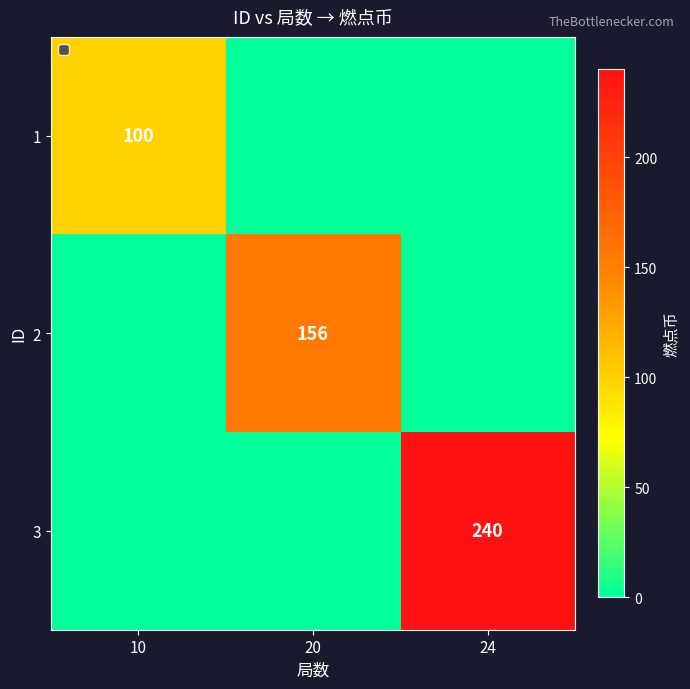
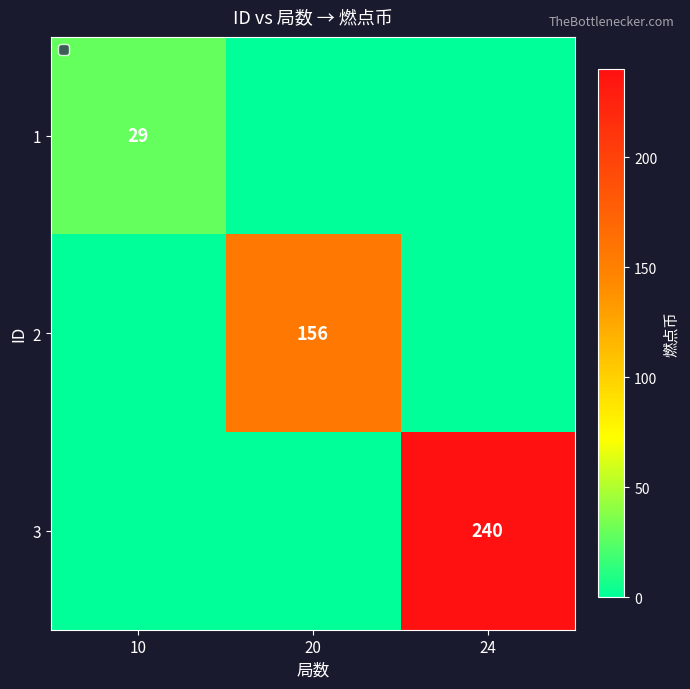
1, 10: 100 -> 29
